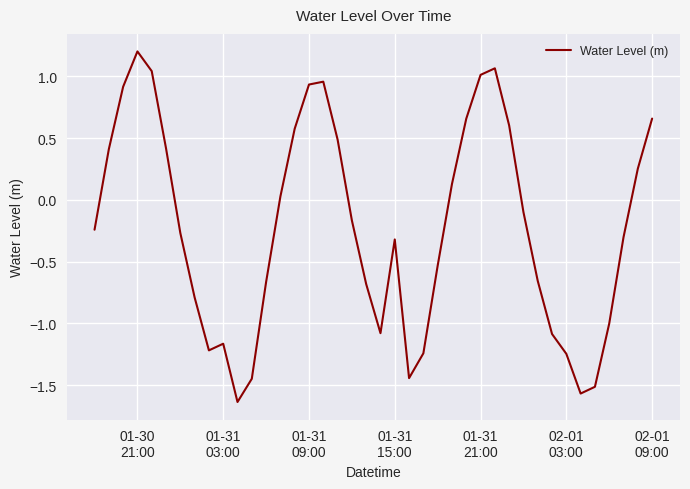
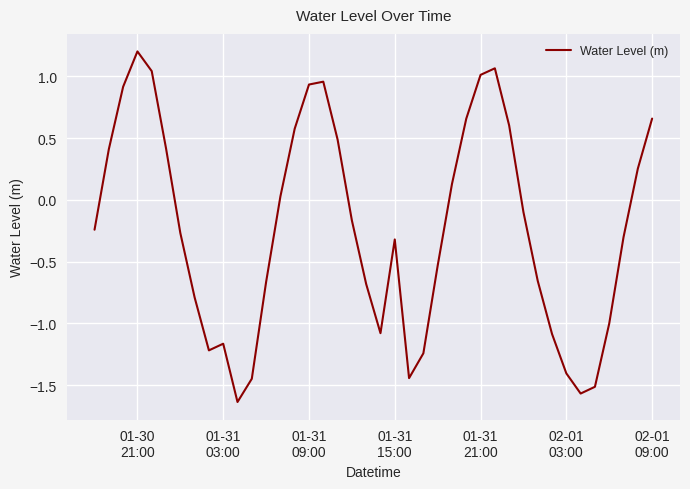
02-01 03:00: -1.25 -> -1.40
